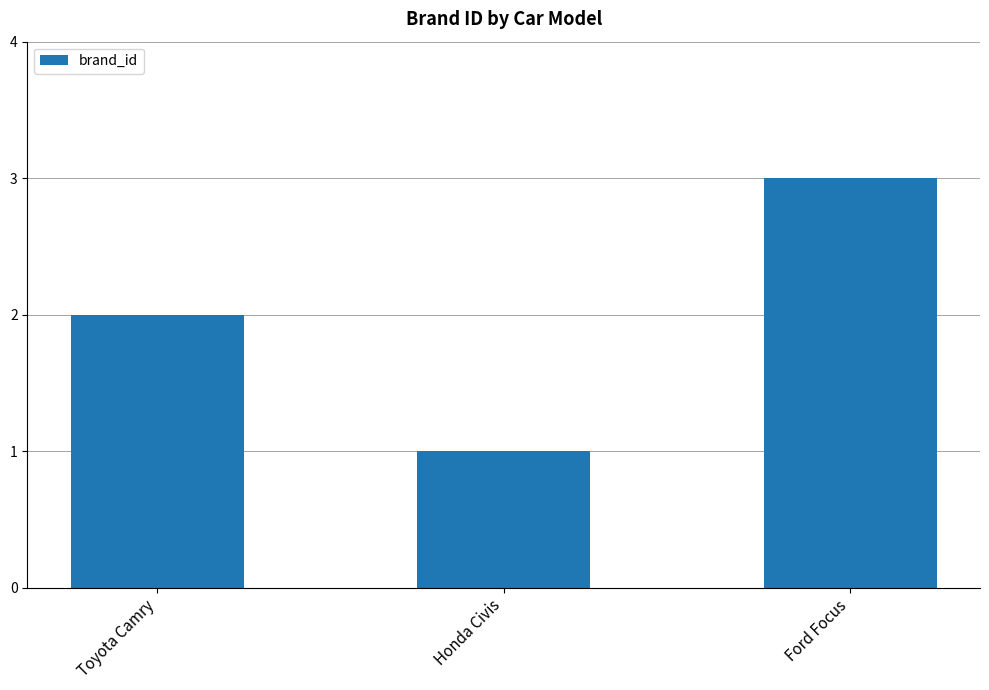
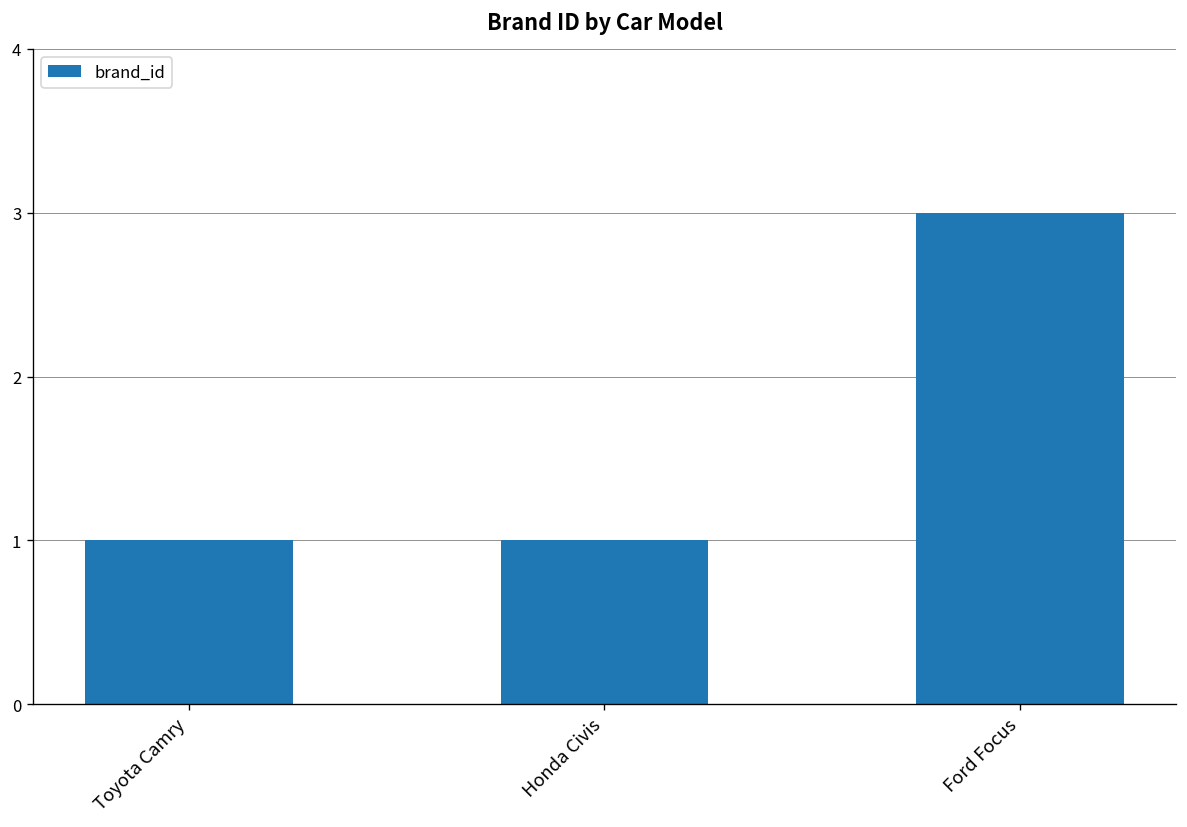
Toyota Camry: 2 -> 1
